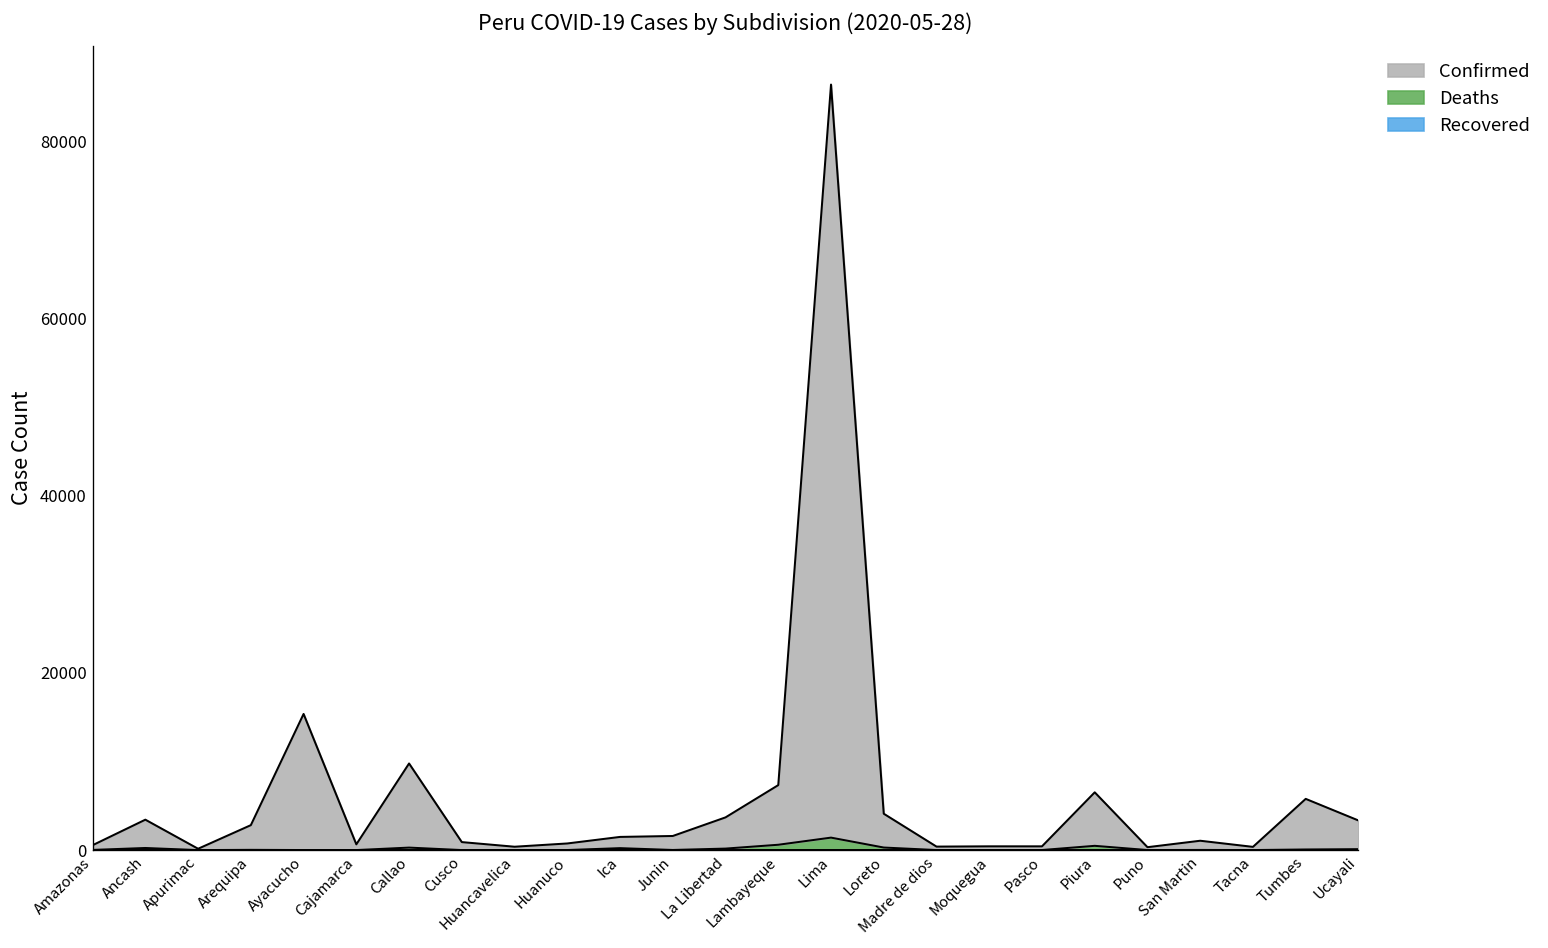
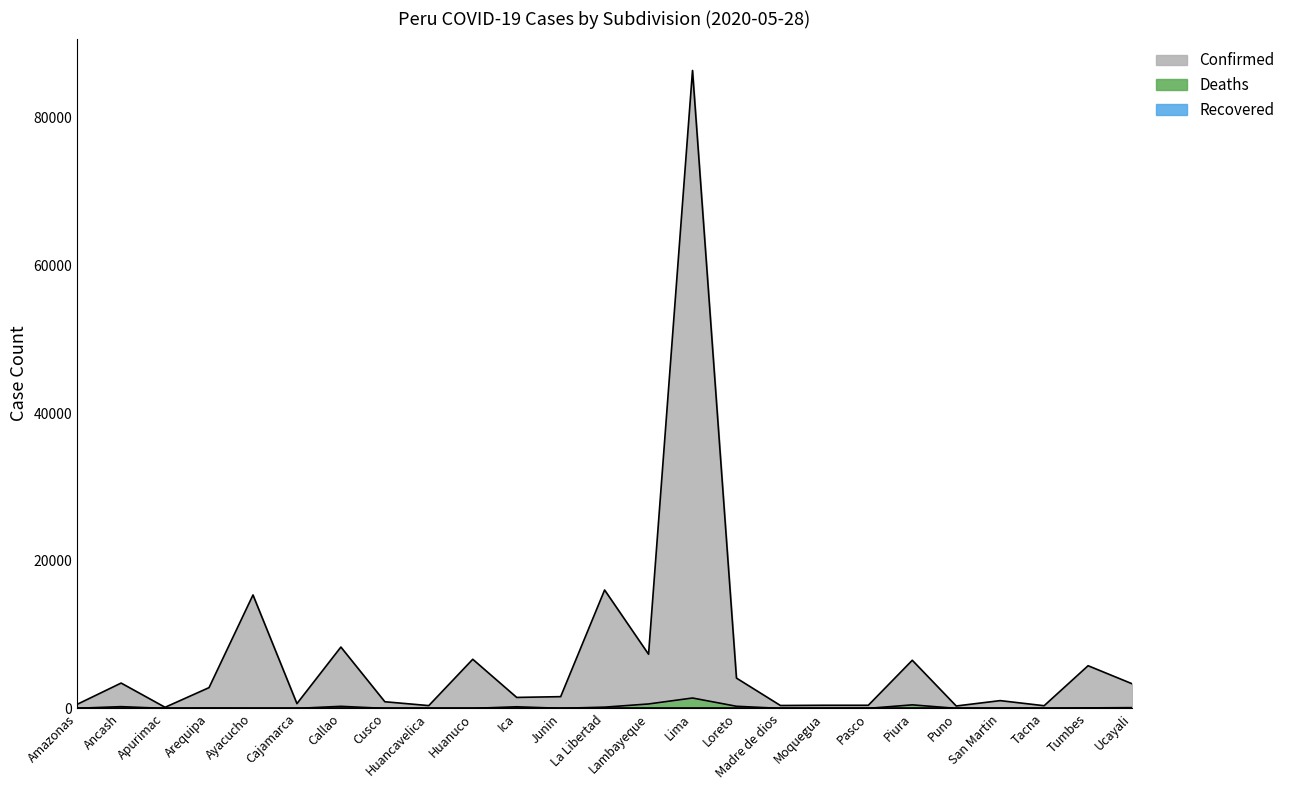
Confirmed, Callao: 9000 -> 8000
Confirmed, Huanuco: 1000 -> 7000
Confirmed, La Libertad: 4000 -> 16000
